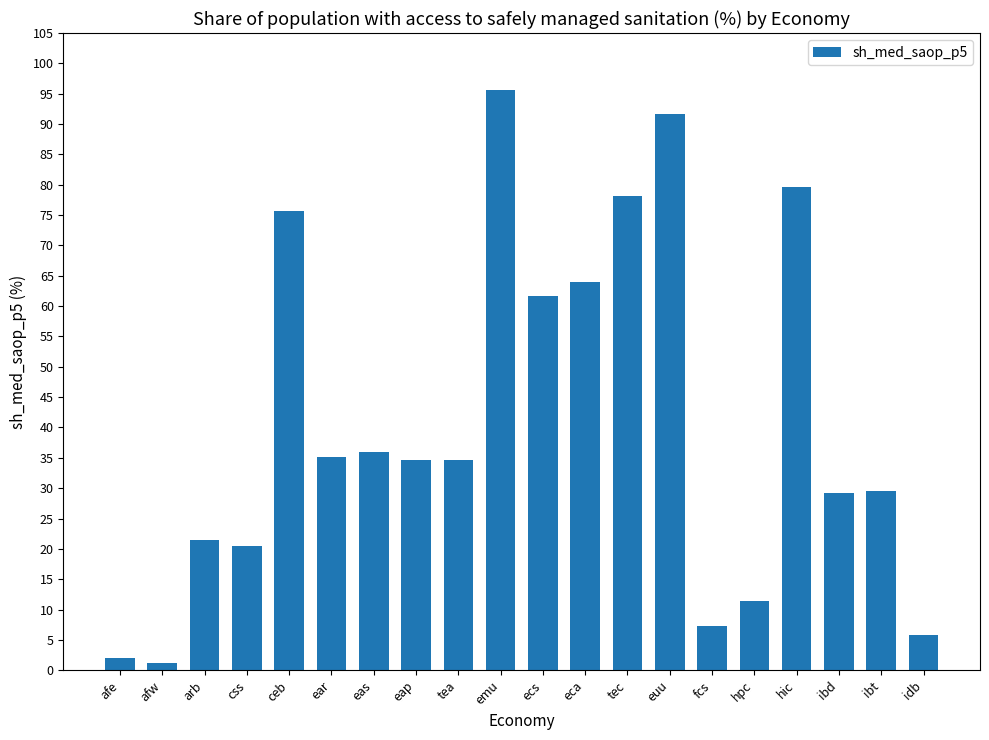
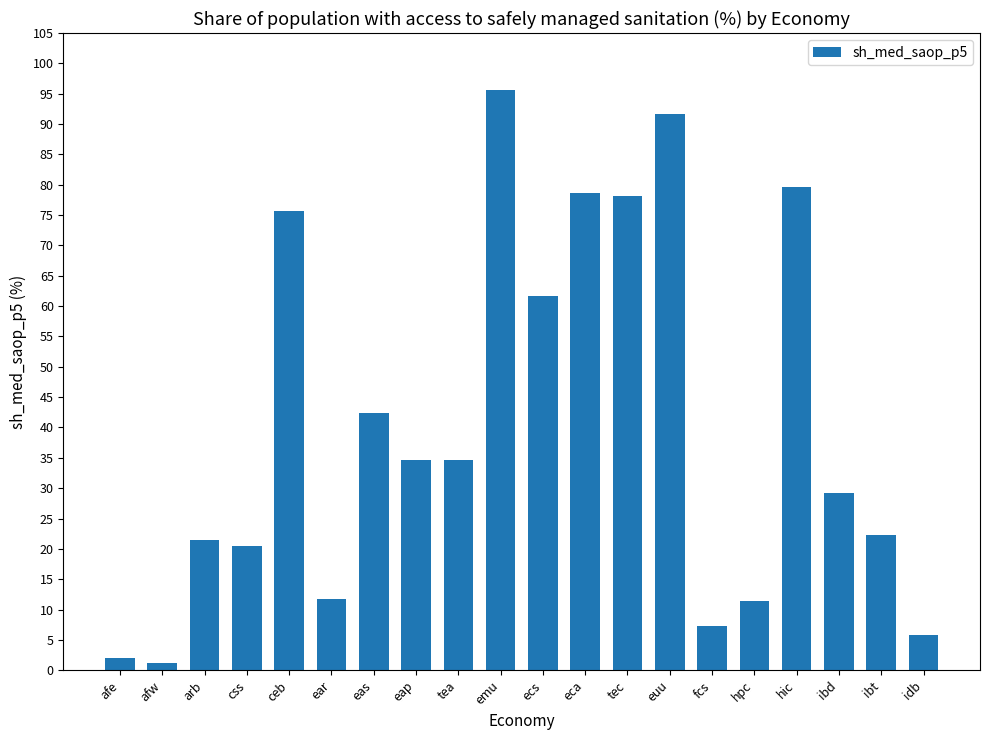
ear: 35 -> 12
eas: 36 -> 42
eca: 64 -> 79
ibt: 30 -> 22
